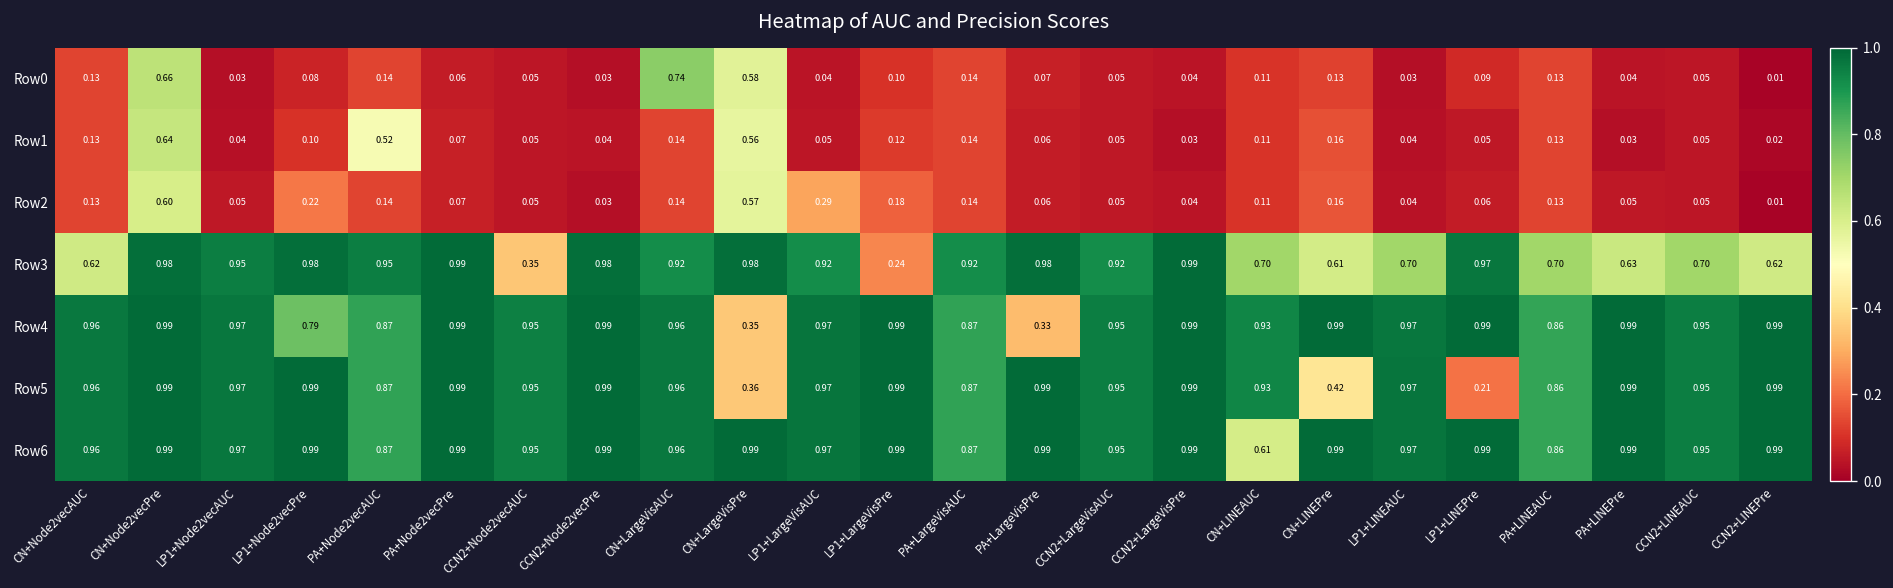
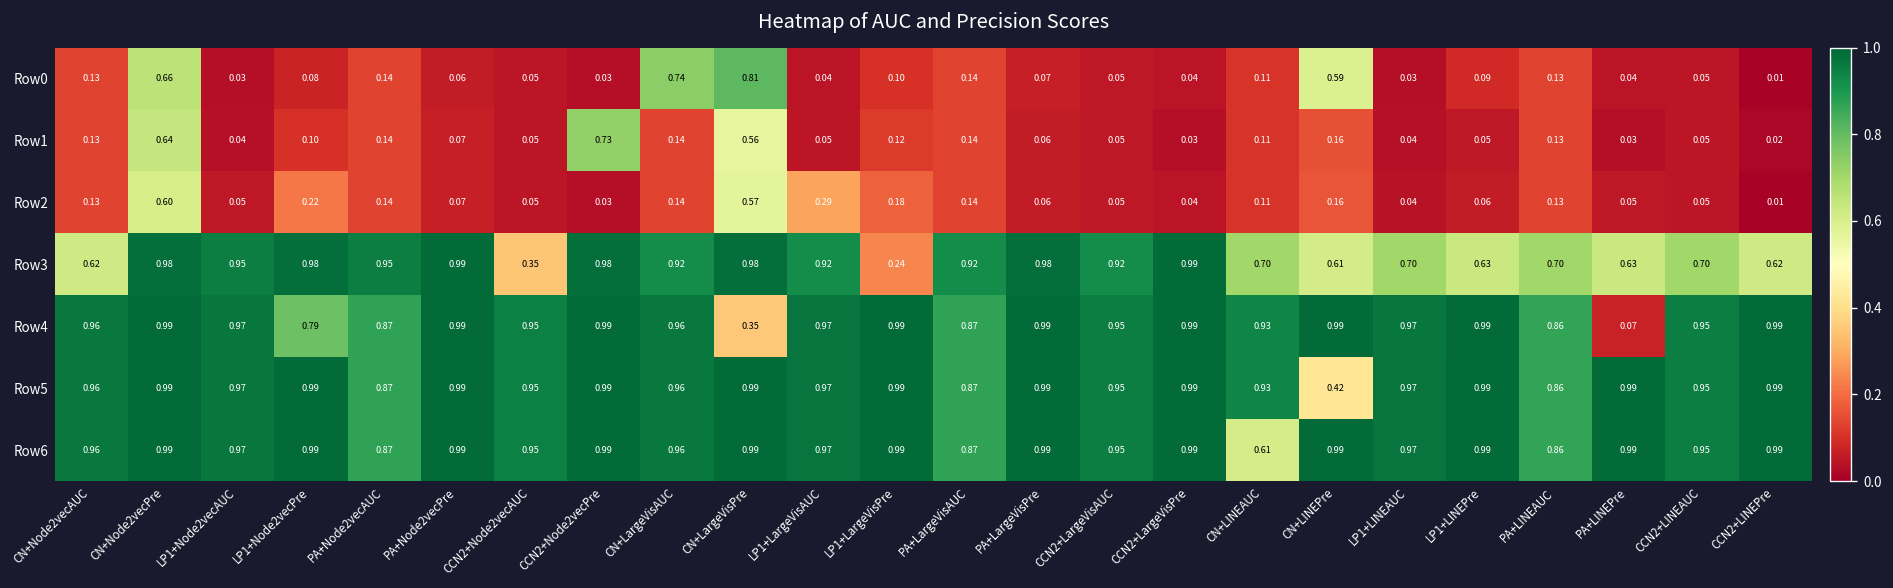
Row0, CN+LargeVisPre: 0.58 -> 0.81
Row0, CN+LINEPre: 0.13 -> 0.59
Row1, PA+Node2vecAUC: 0.52 -> 0.14
Row1, CCN2+Node2vecPre: 0.04 -> 0.73
Row3, LP1+LINEPre: 0.97 -> 0.63
Row4, PA+LargeVisPre: 0.33 -> 0.99
Row4, PA+LINEPre: 0.99 -> 0.07
Row5, CN+LargeVisPre: 0.36 -> 0.99
Row5, LP1+LINEPre: 0.21 -> 0.99
